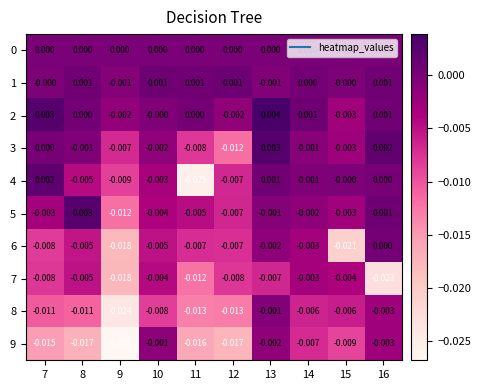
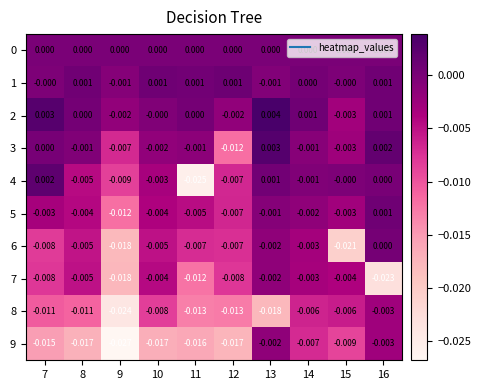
3, 11: -0.008 -> -0.001
5, 8: 0.003 -> -0.004
7, 13: -0.007 -> -0.002
8, 13: -0.001 -> -0.018
9, 10: -0.001 -> -0.017
